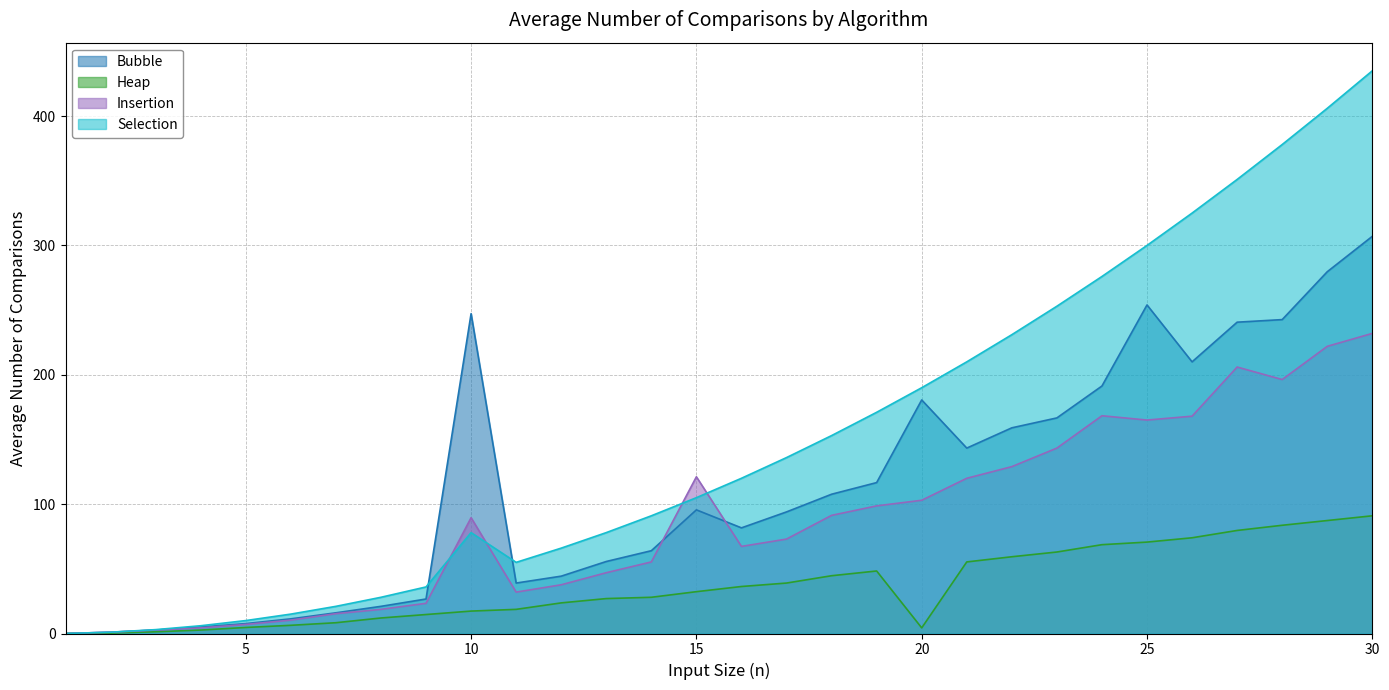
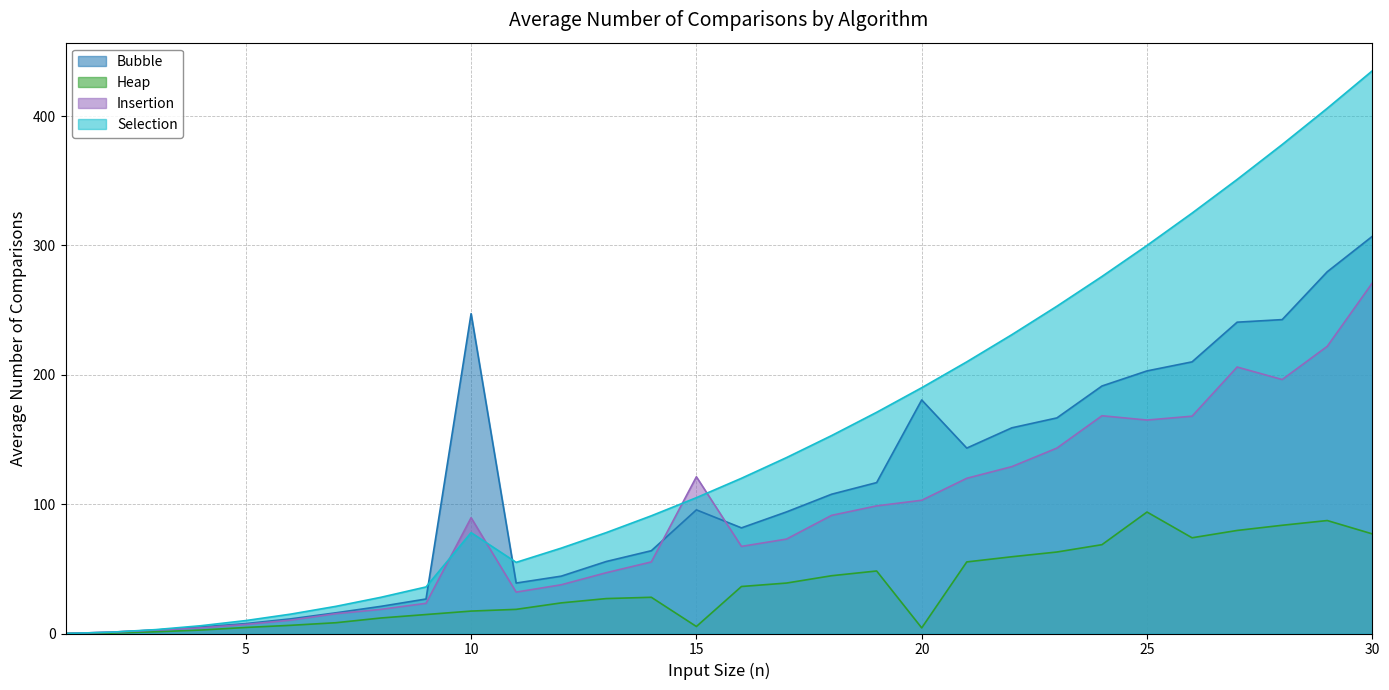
Heap, 15: 32 -> 5
Bubble, 25: 254 -> 203
Heap, 25: 71 -> 94
Heap, 30: 91 -> 77
Insertion, 30: 232 -> 271
